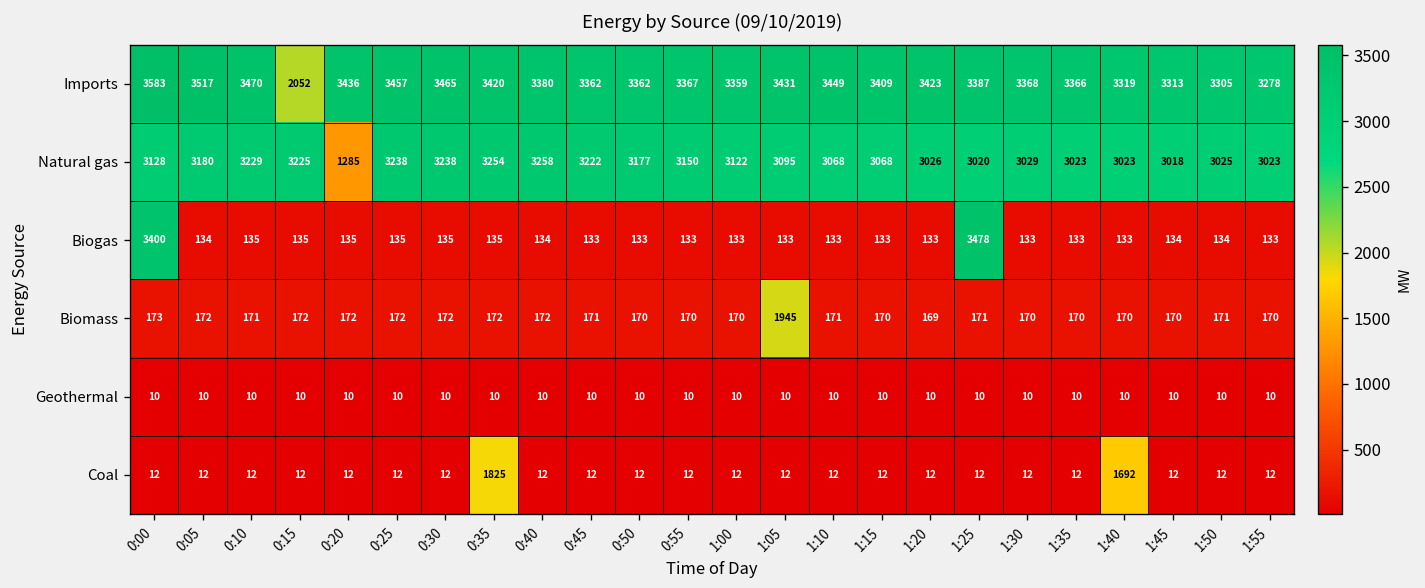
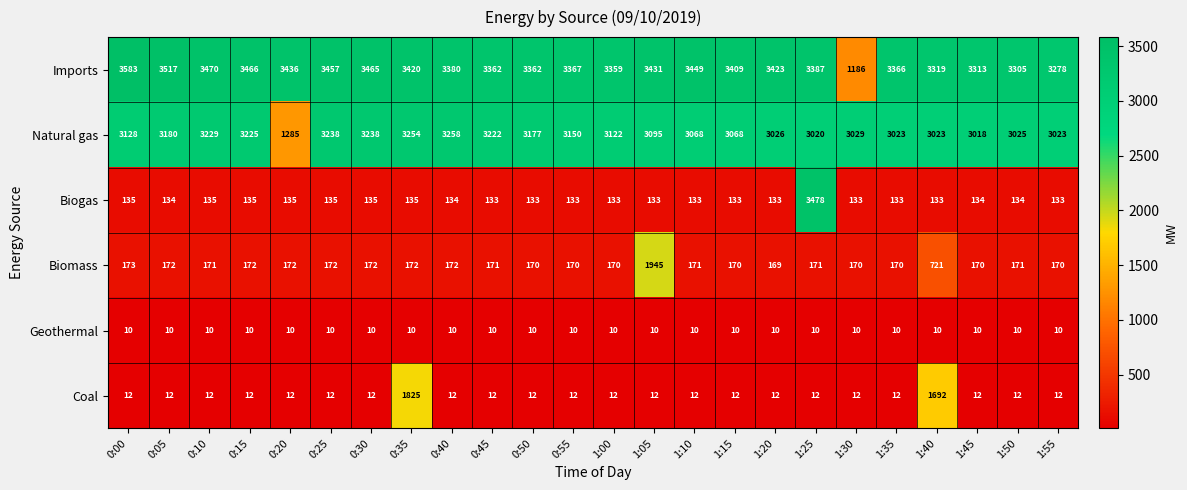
Imports, 0:15: 2052 -> 3466
Imports, 1:30: 3368 -> 1186
Biogas, 0:00: 3400 -> 135
Biomass, 1:40: 170 -> 721
